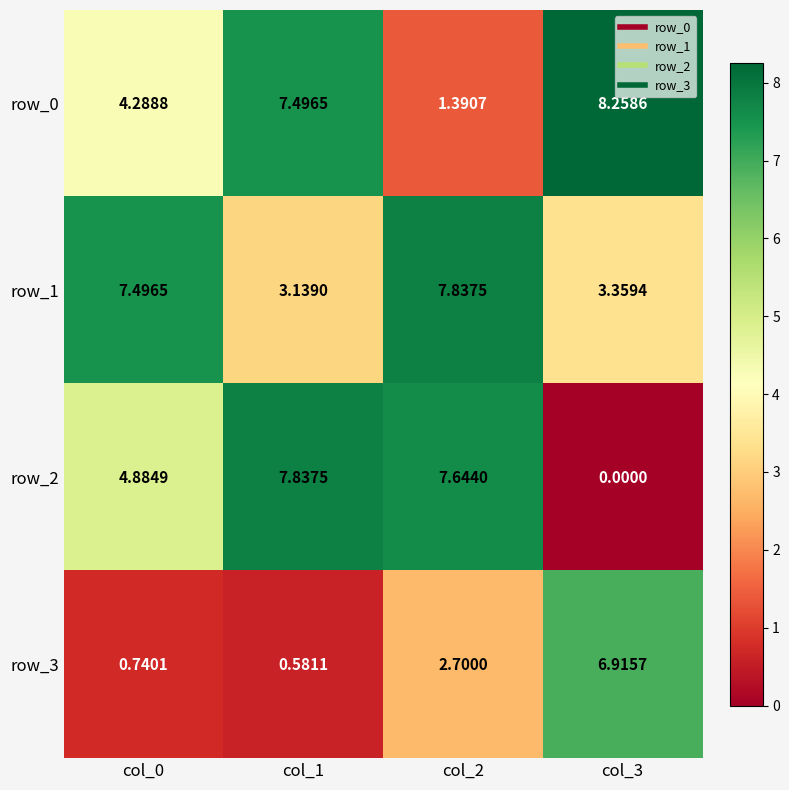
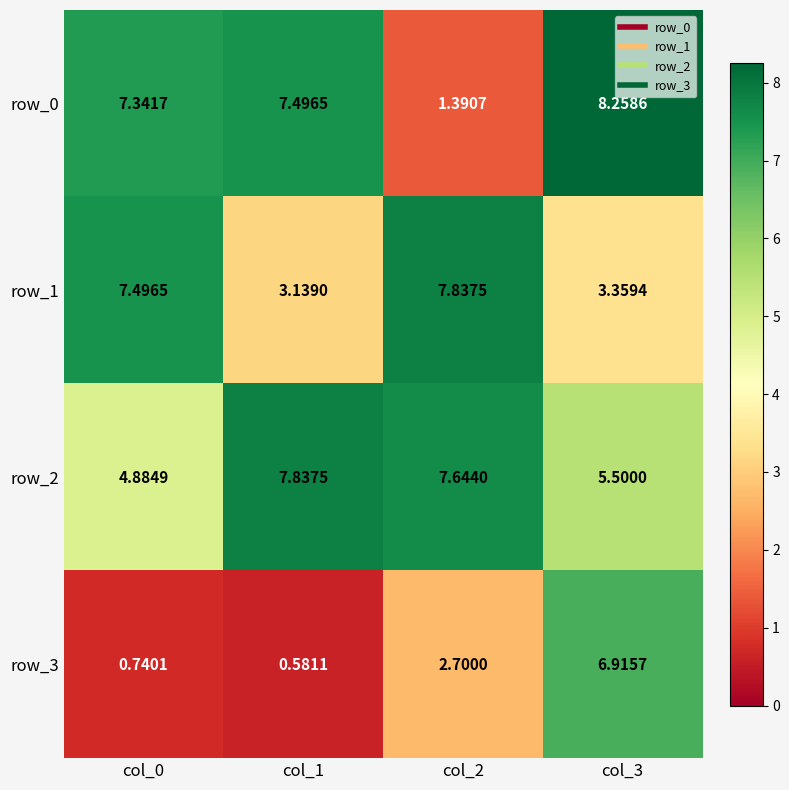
row_0, col_0: 4.2888 -> 7.3417
row_2, col_3: 0.0000 -> 5.5000
